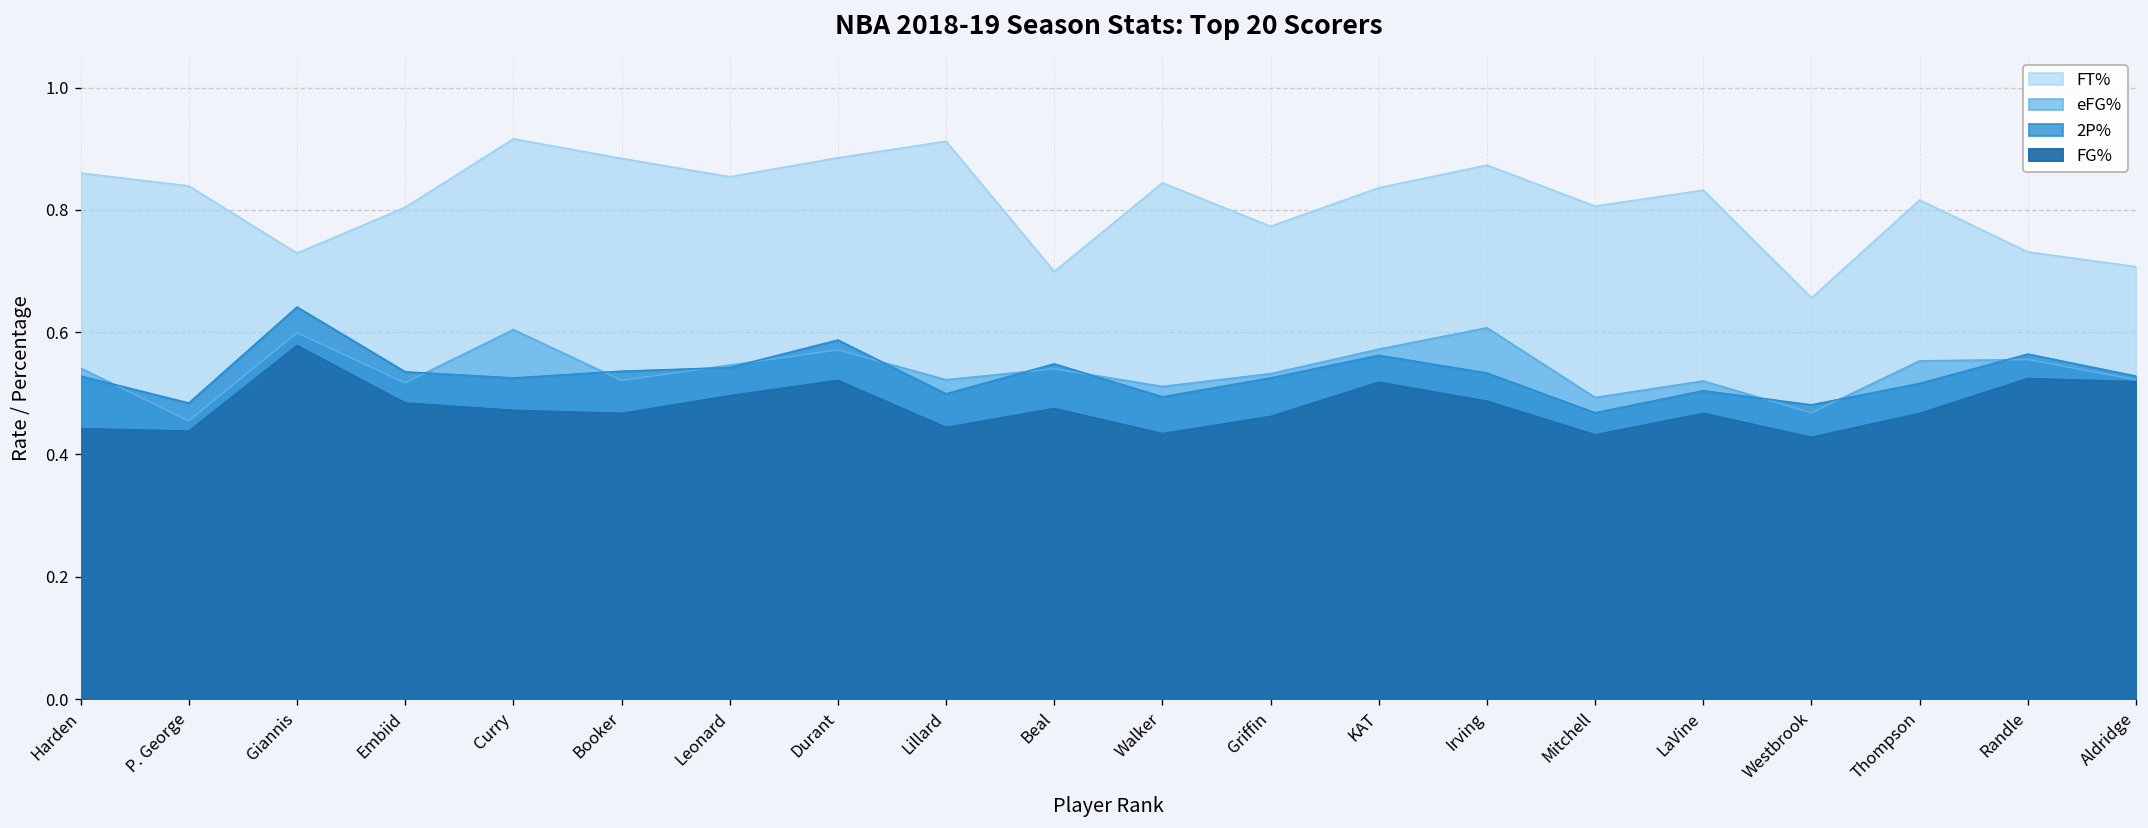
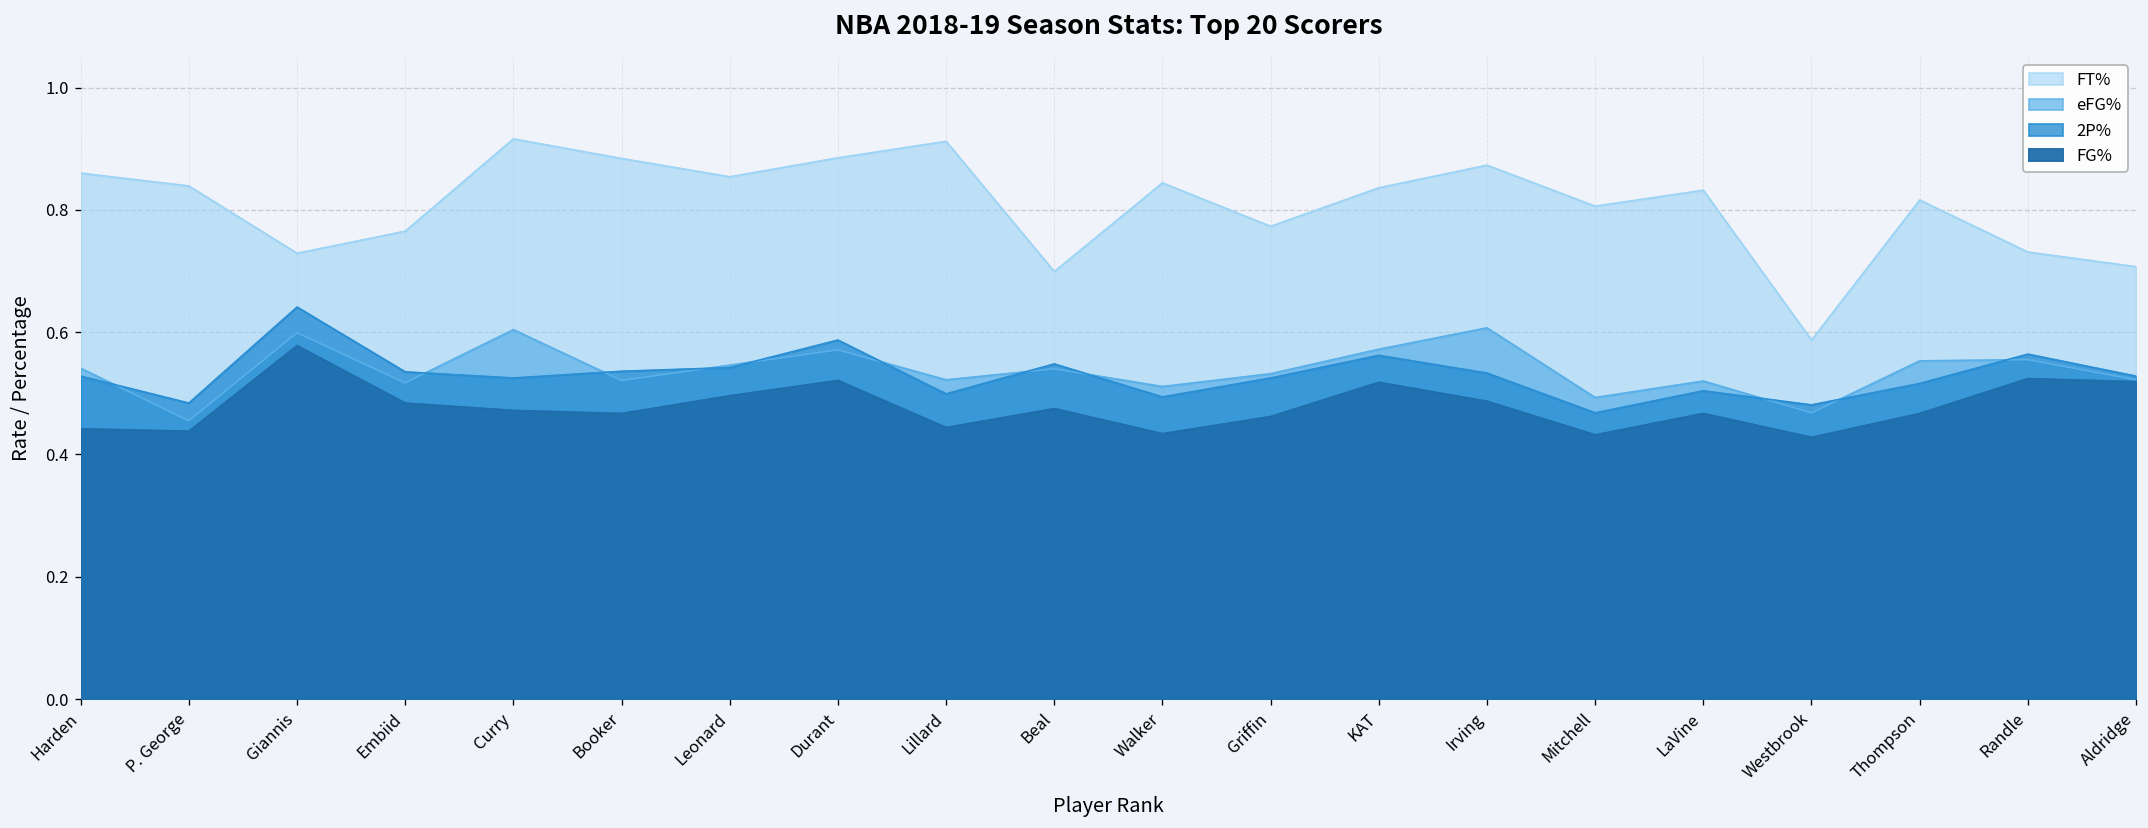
FT%, Embiid: 0.80 -> 0.77
FT%, Westbrook: 0.66 -> 0.59
